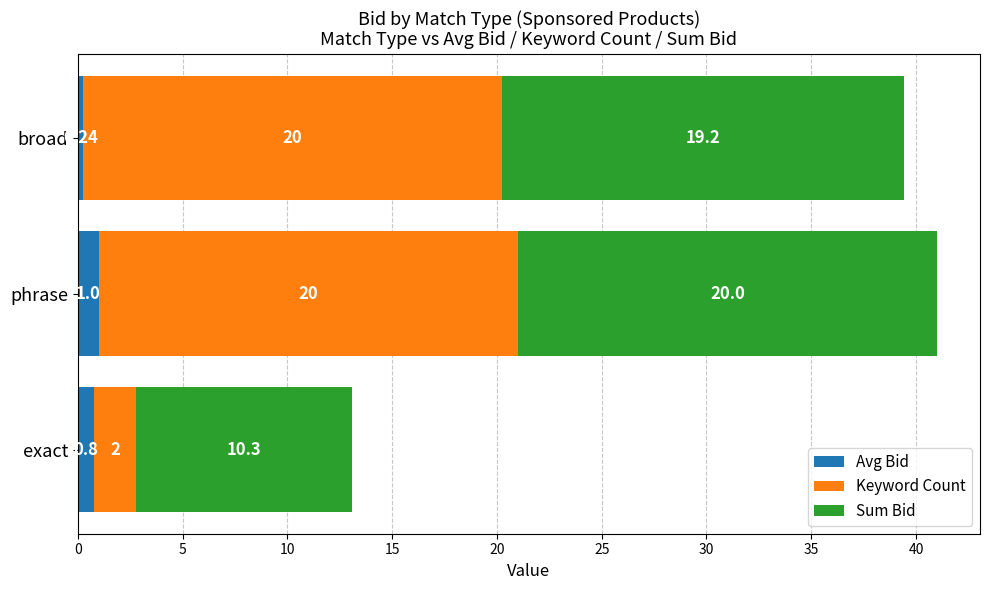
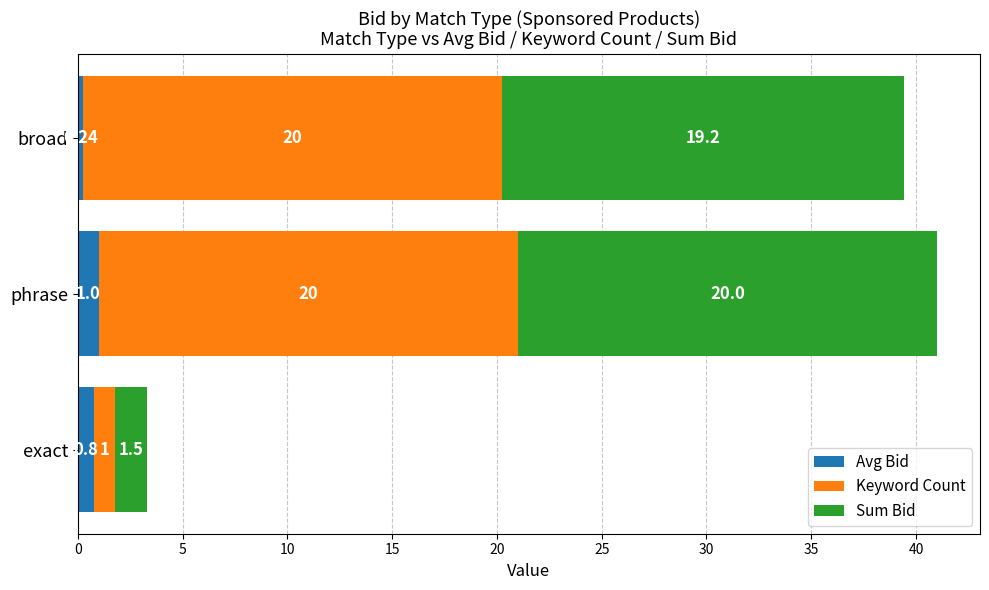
Keyword Count, exact: 2 -> 1
Sum Bid, exact: 10.3 -> 1.5
